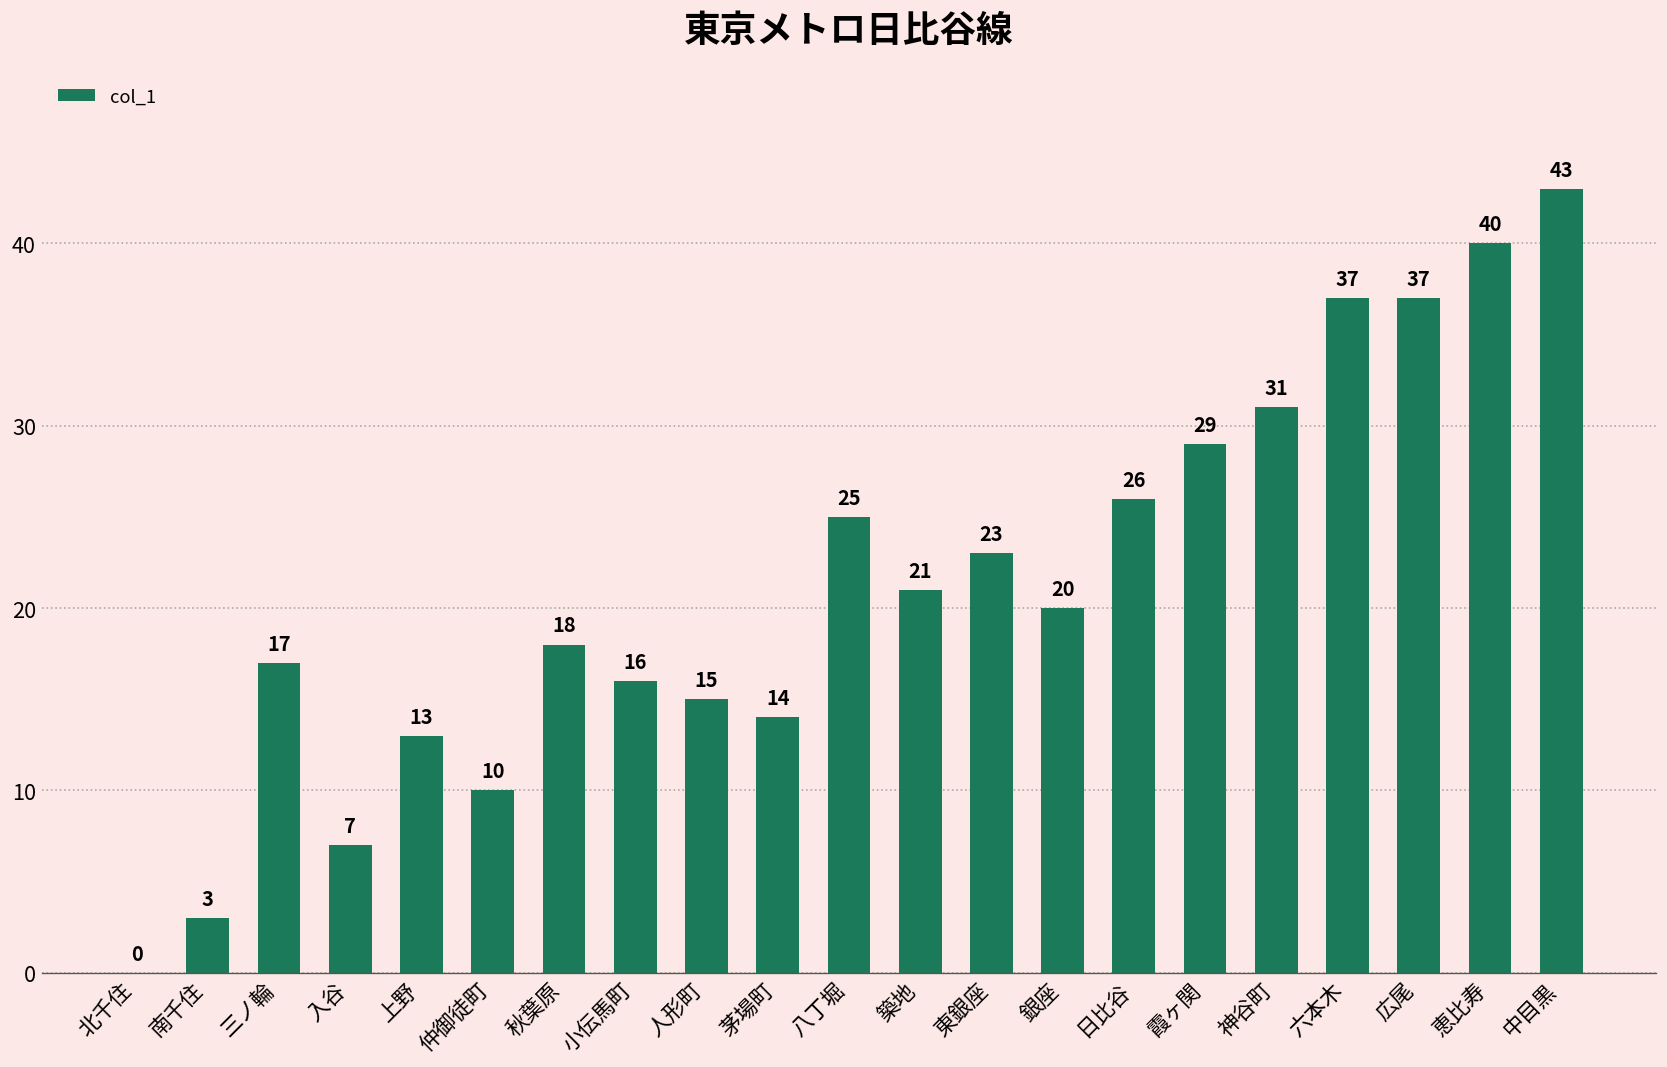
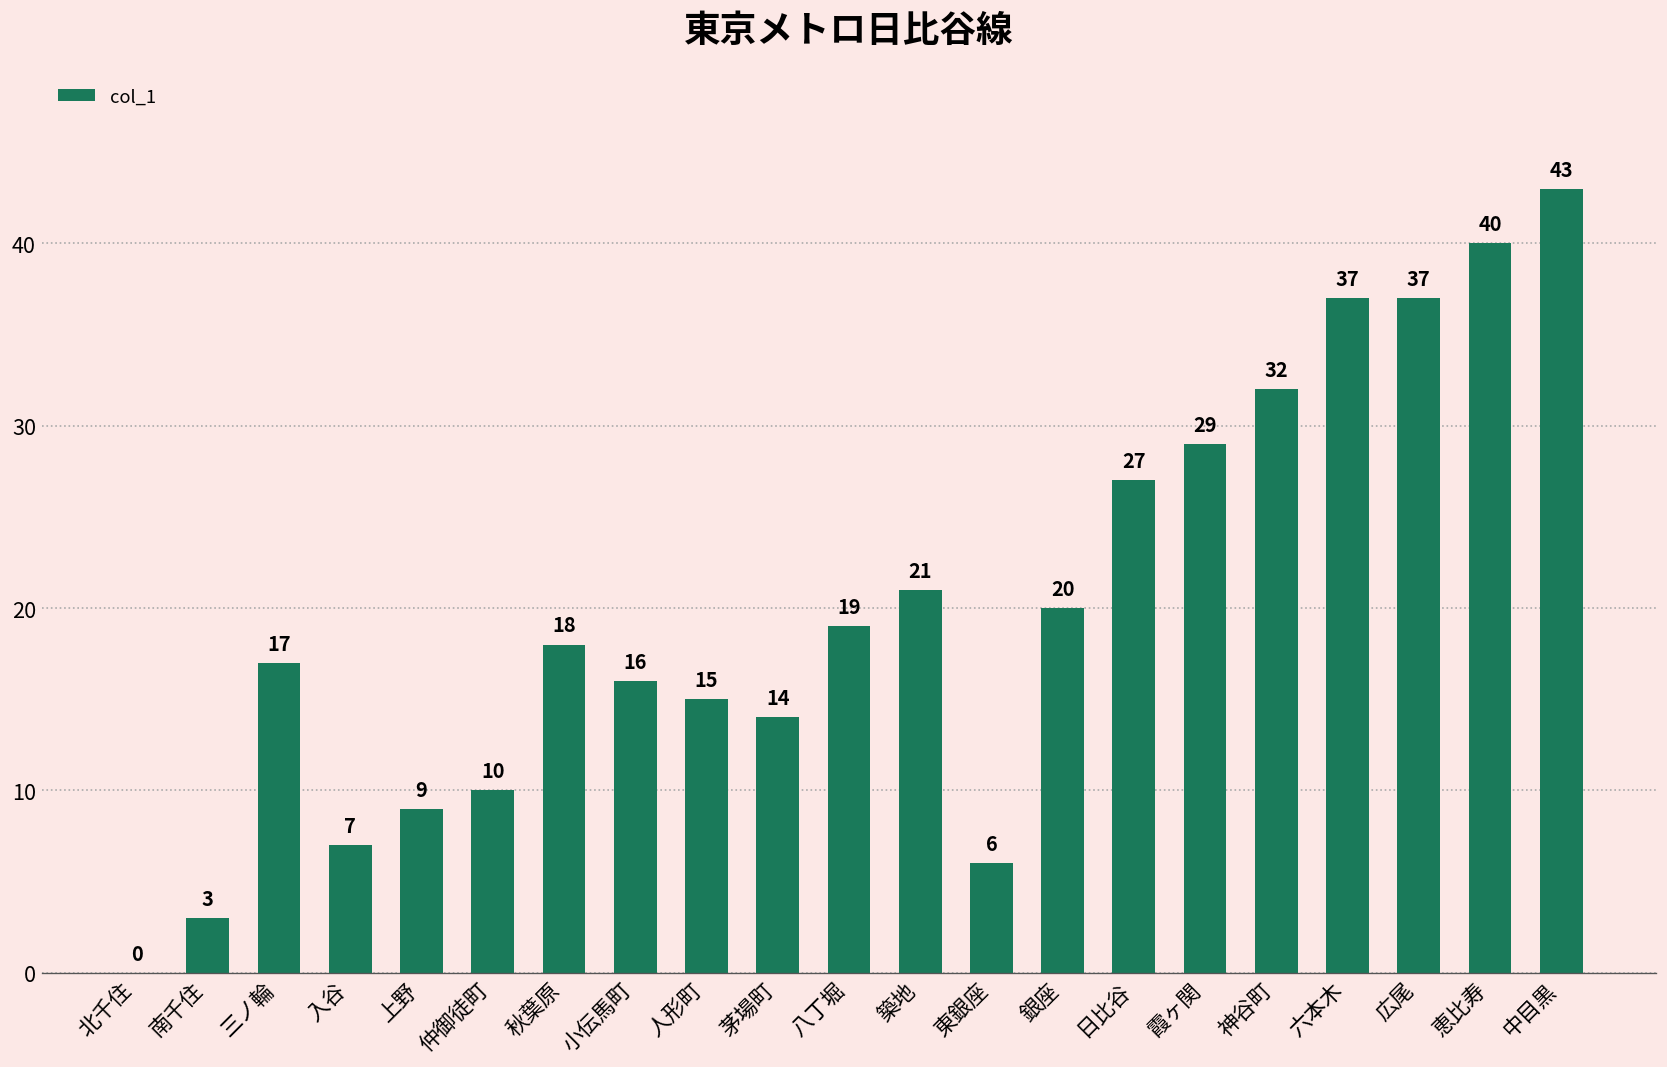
上野: 13 -> 9
八丁堀: 25 -> 19
東銀座: 23 -> 6
日比谷: 26 -> 27
神谷町: 31 -> 32
